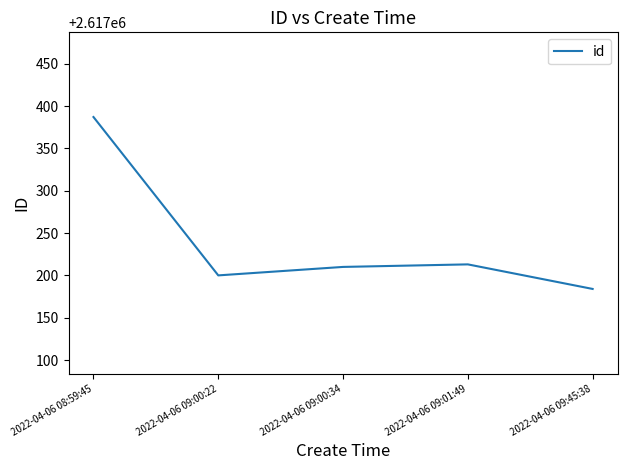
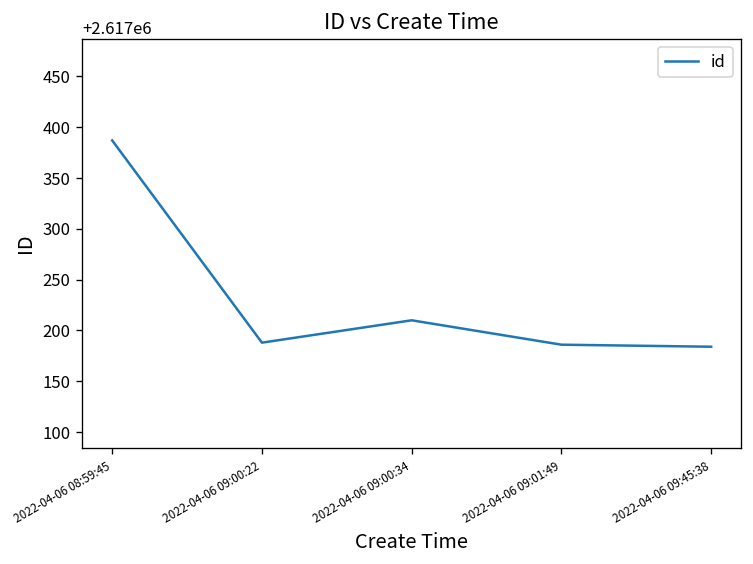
2022-04-06 09:00:22: 2617200 -> 2617190
2022-04-06 09:01:49: 2617210 -> 2617190
